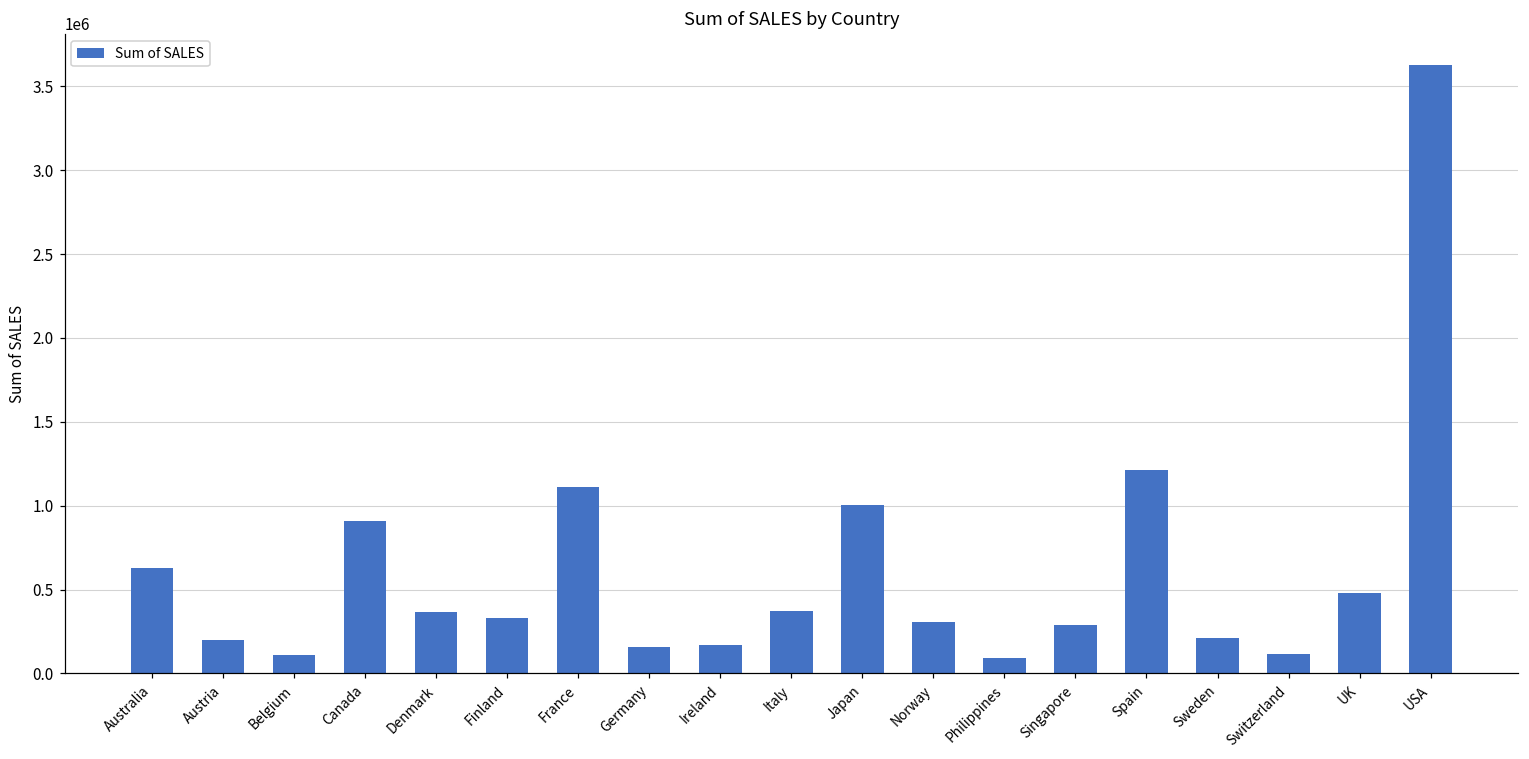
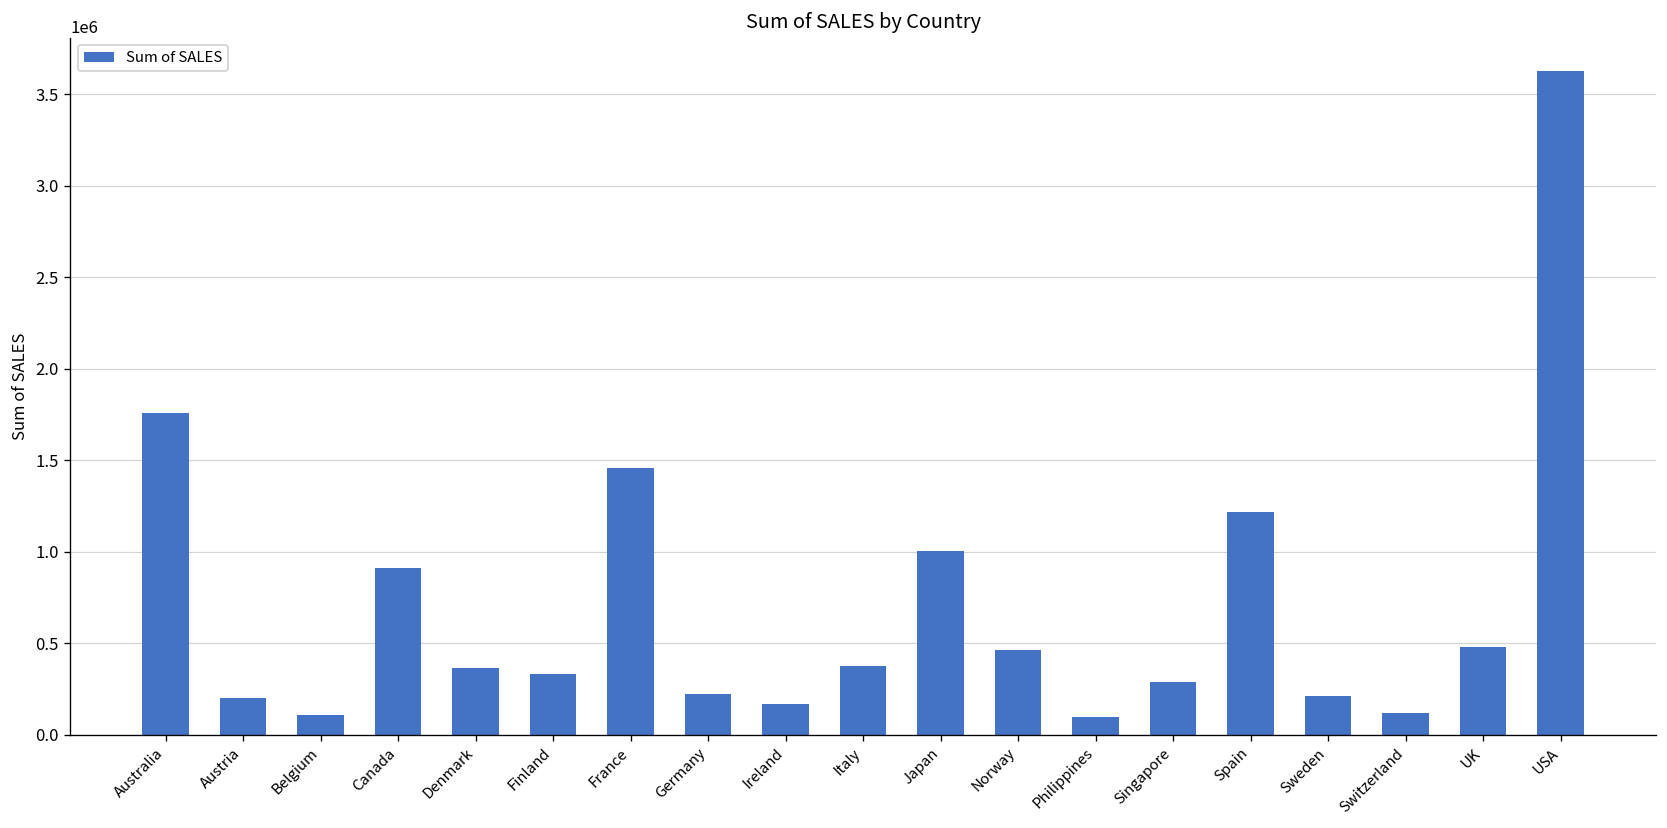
Australia: 630000 -> 1760000
France: 1110000 -> 1460000
Germany: 160000 -> 220000
Norway: 310000 -> 470000
